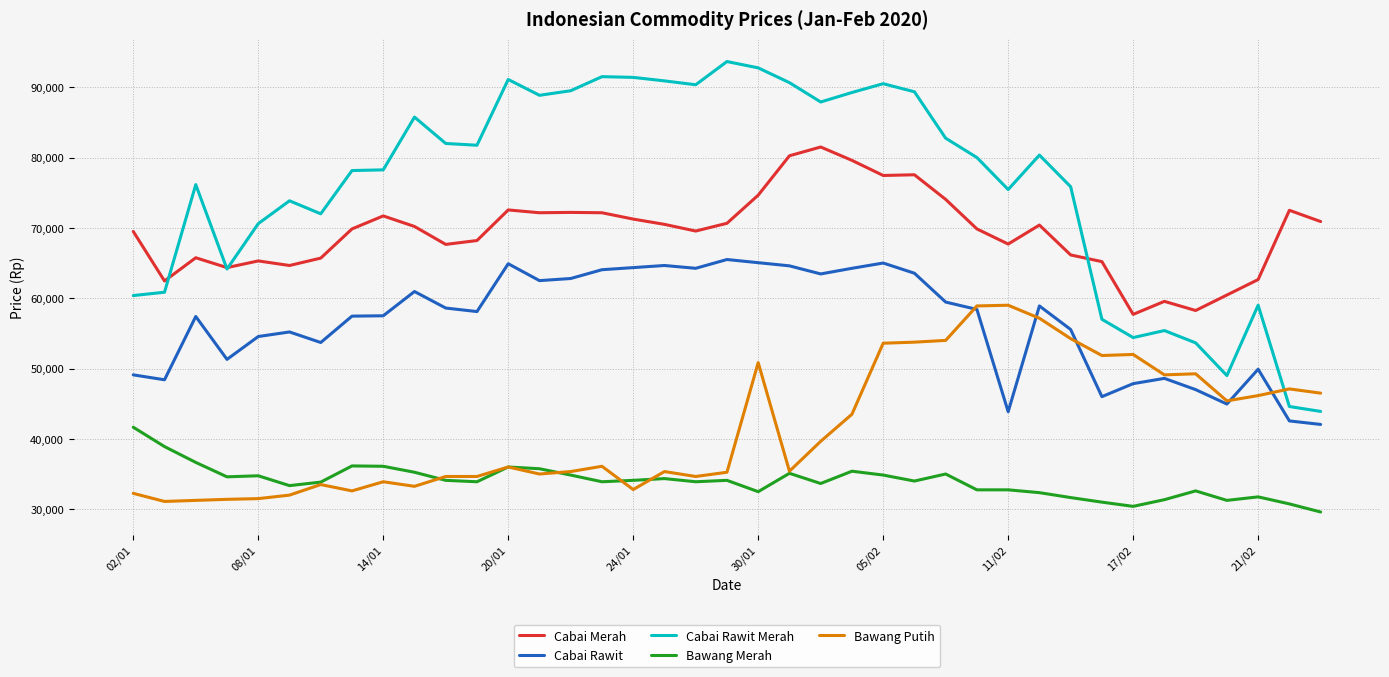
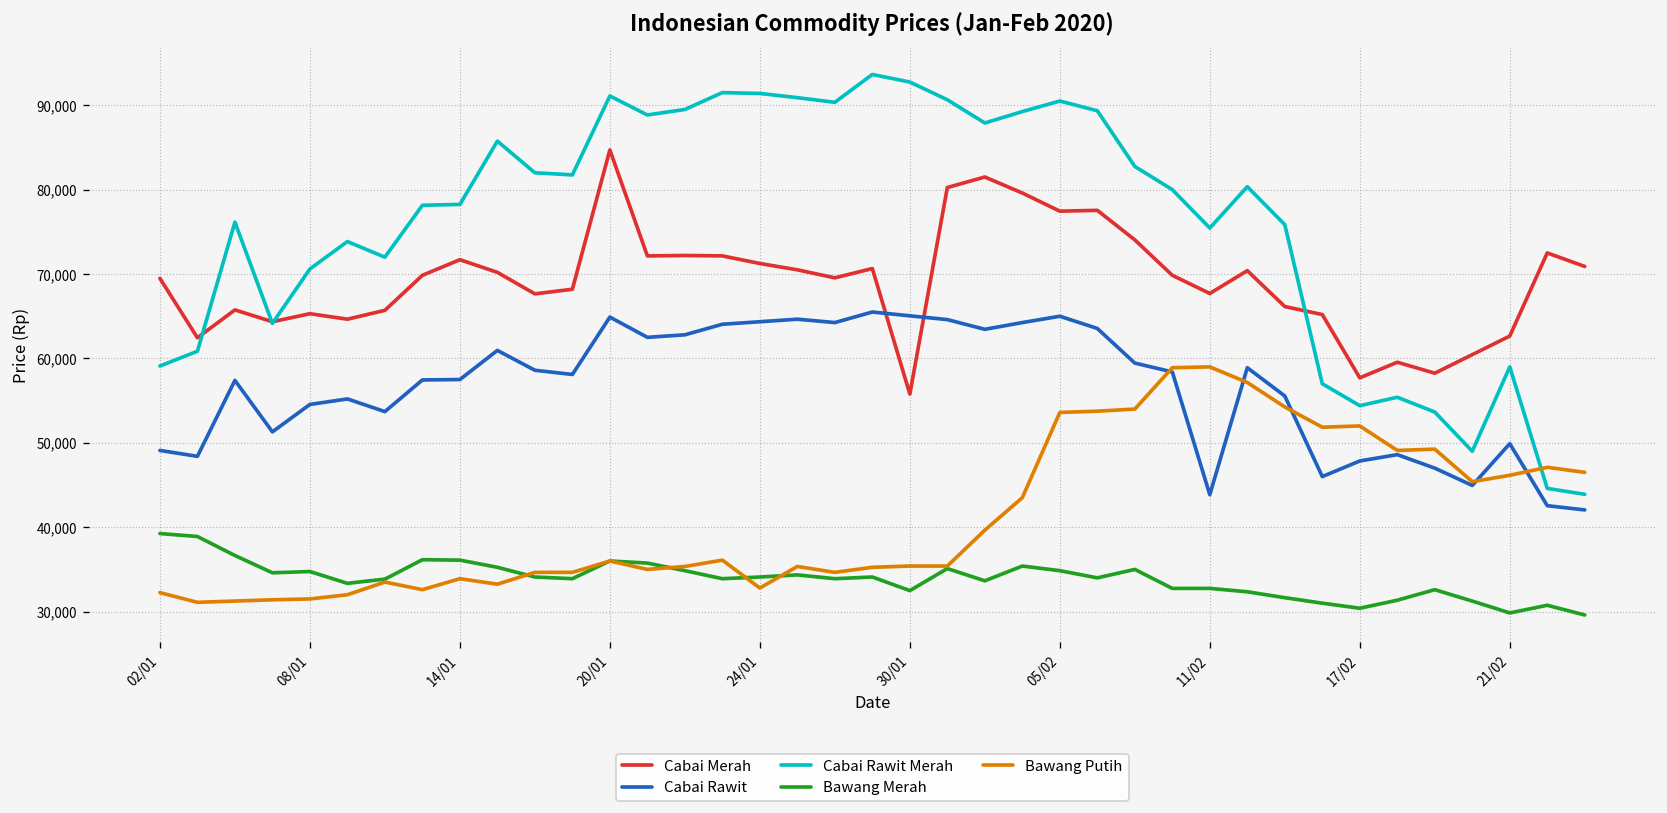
Cabai Rawit Merah, 02/01: 60,000 -> 59,000
Bawang Merah, 02/01: 42,000 -> 39,000
Cabai Merah, 20/01: 73,000 -> 85,000
Cabai Merah, 30/01: 75,000 -> 56,000
Bawang Putih, 30/01: 51,000 -> 35,000
Bawang Merah, 21/02: 32,000 -> 30,000
